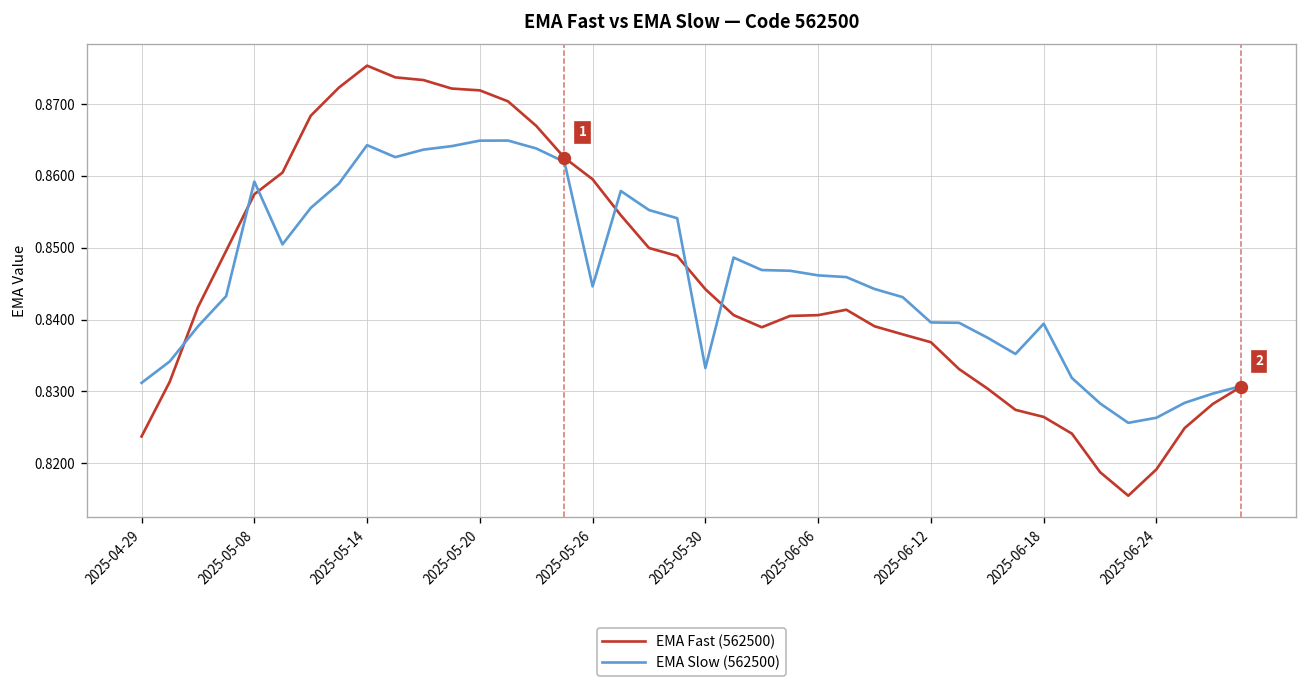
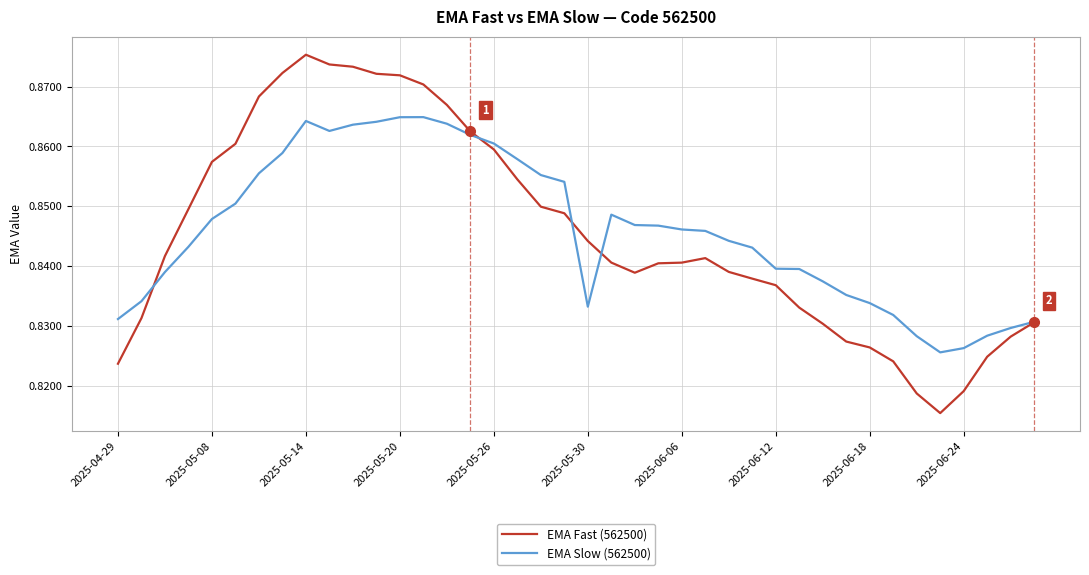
EMA Slow (562500), 2025-05-08: 0.859 -> 0.848
EMA Slow (562500), 2025-05-26: 0.845 -> 0.860
EMA Slow (562500), 2025-06-18: 0.839 -> 0.834
